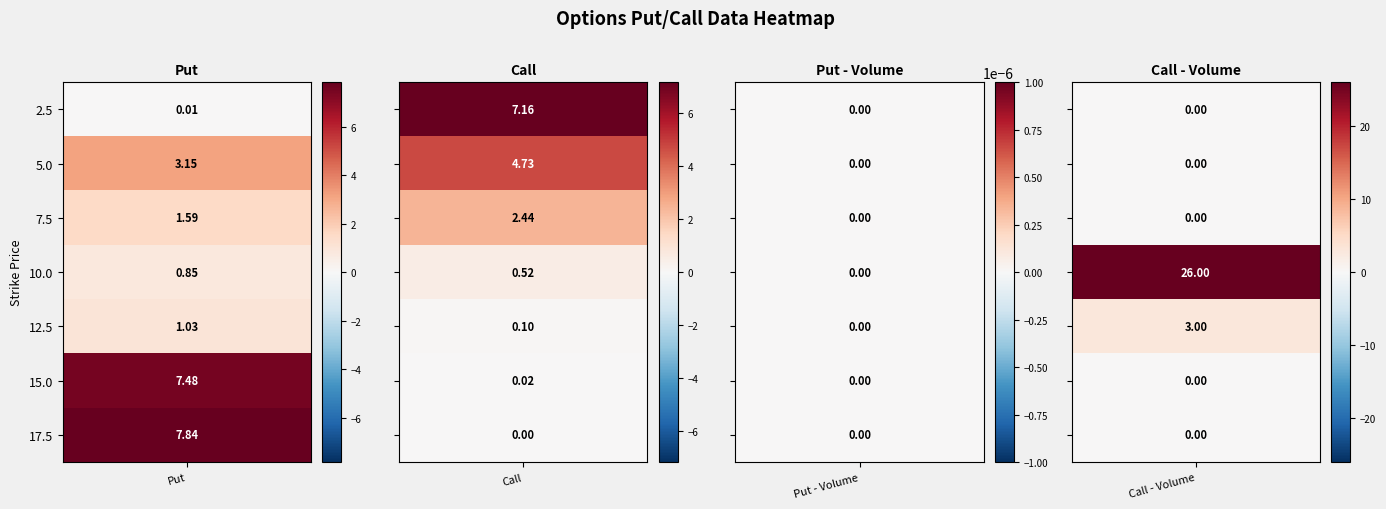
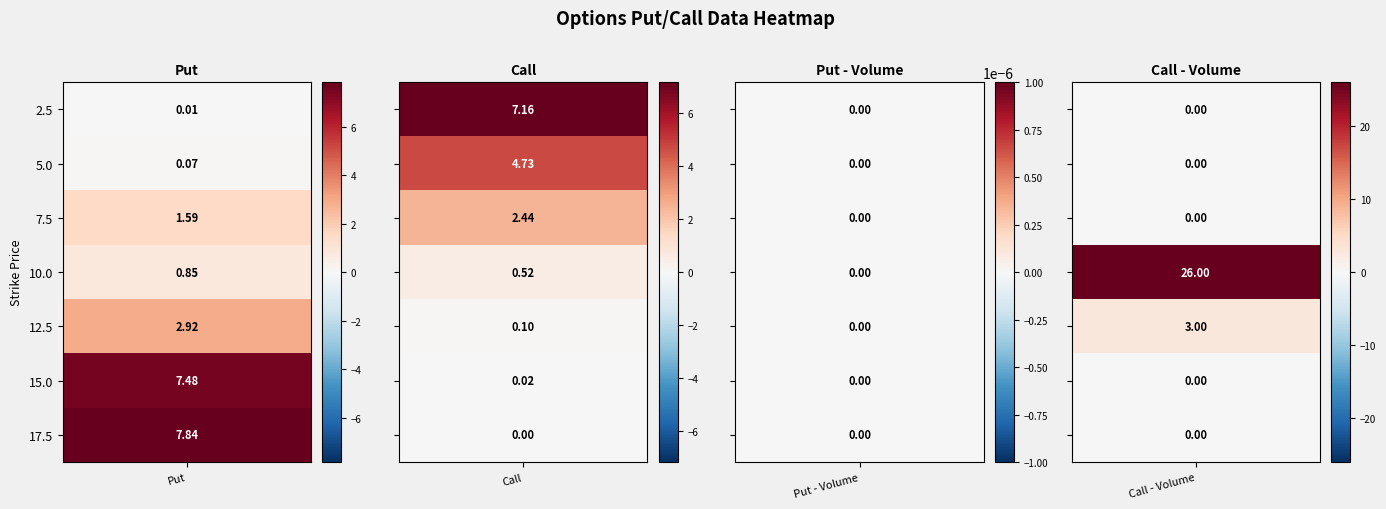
Put, 5.0, Put: 3.15 -> 0.07
Put, 12.5, Put: 1.03 -> 2.92
